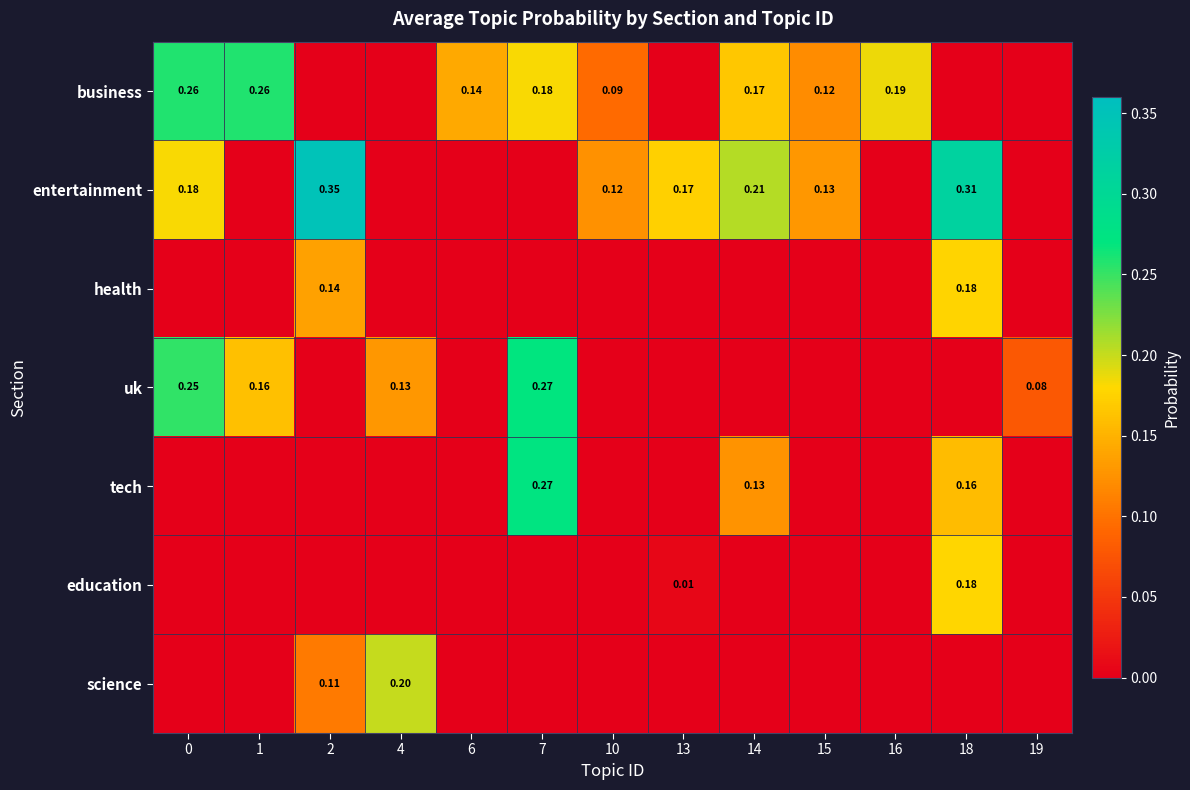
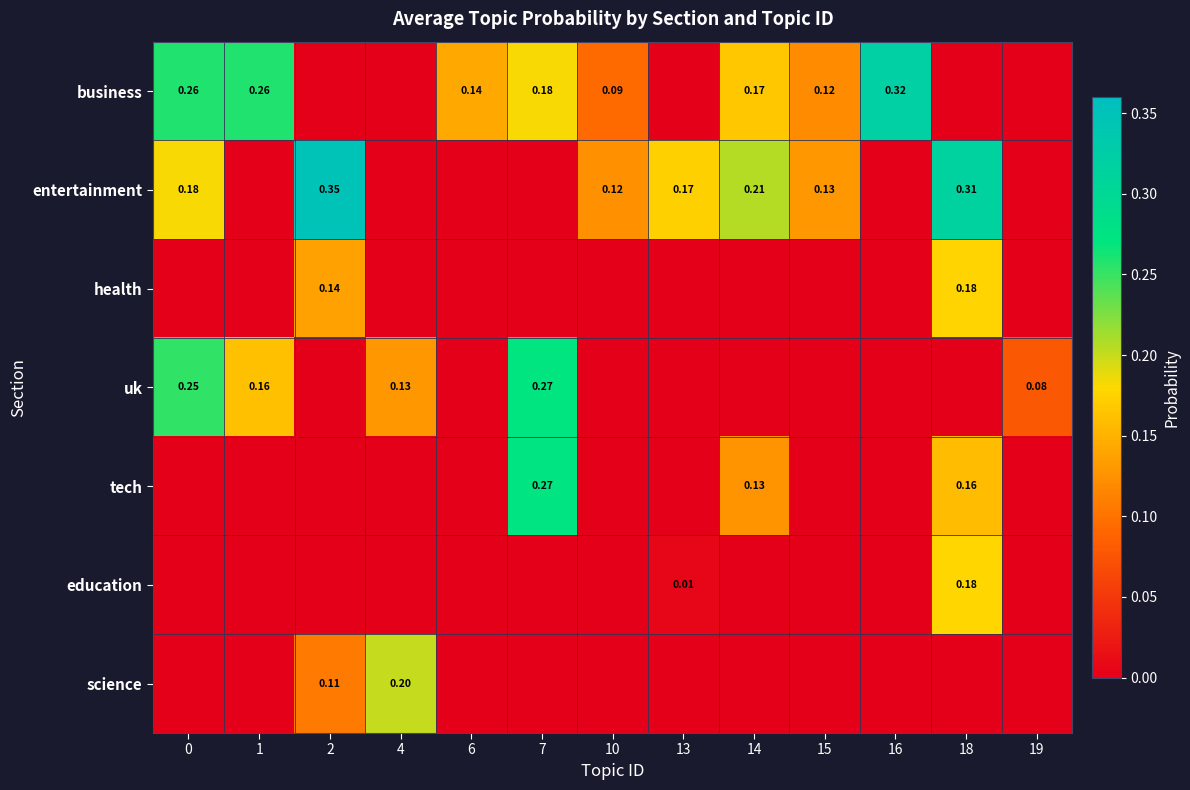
business, 16: 0.19 -> 0.32
